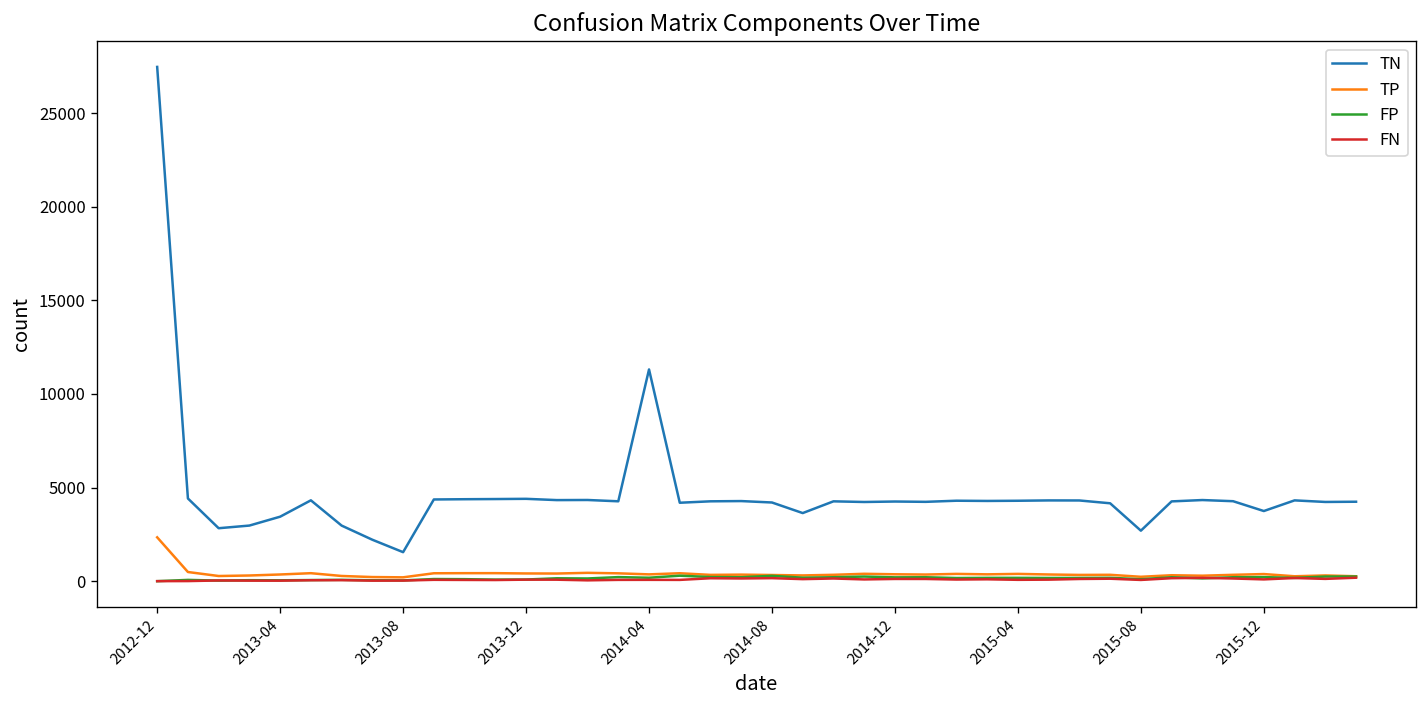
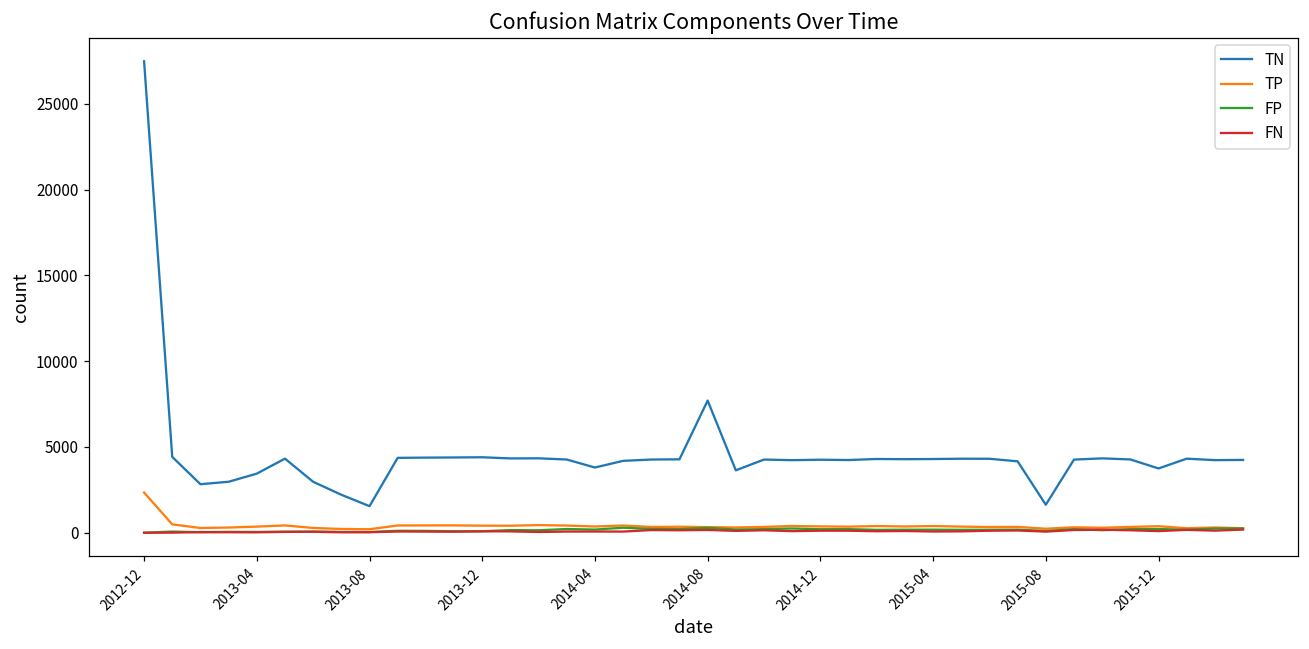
TN, 2014-04: 11300 -> 3800
TN, 2014-08: 4200 -> 7700
TN, 2015-08: 2700 -> 1600
